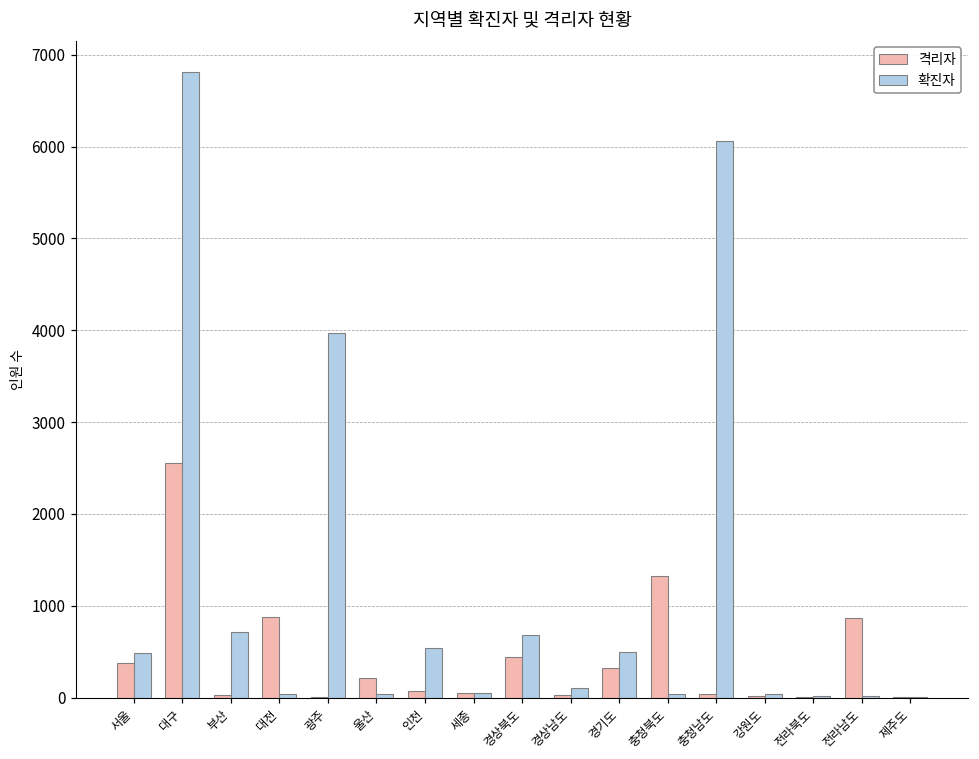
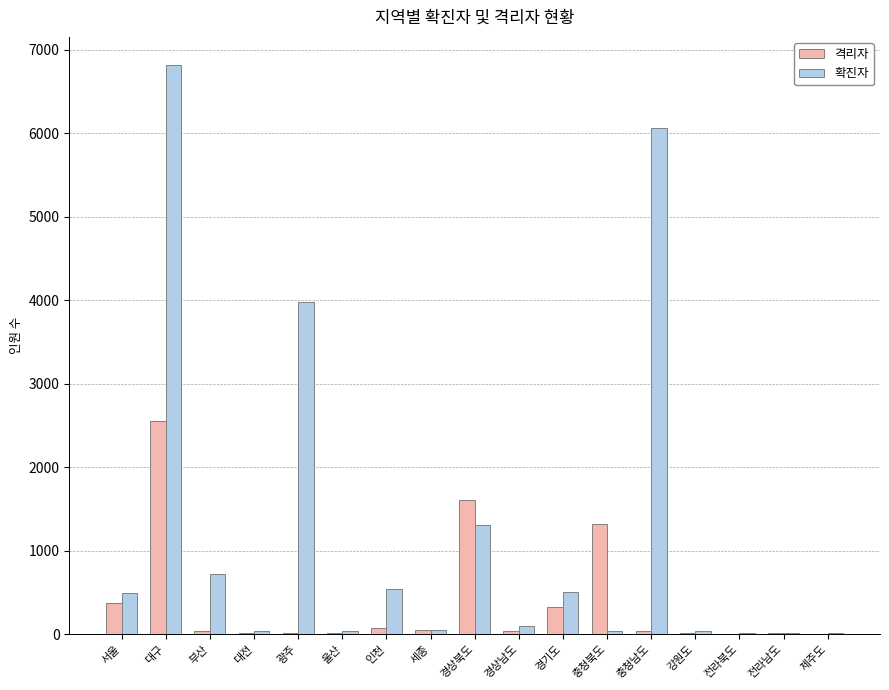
격리자, 대전: 900 -> 0
격리자, 울산: 200 -> 0
격리자, 경상북도: 400 -> 1600
확진자, 경상북도: 700 -> 1300
격리자, 전라남도: 900 -> 0
